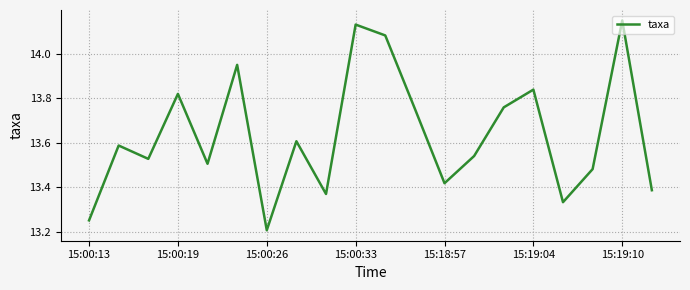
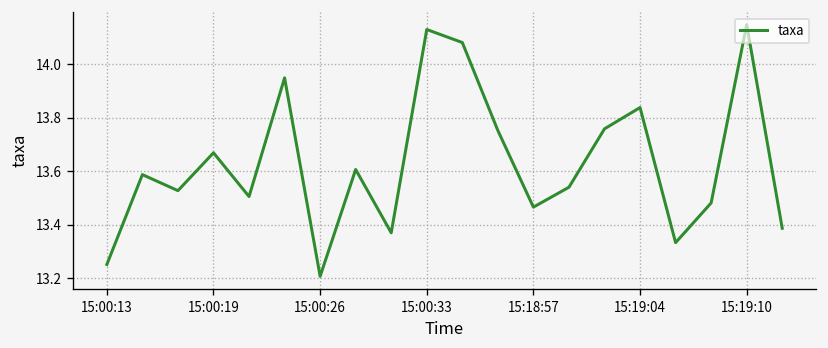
15:00:19: 13.82 -> 13.67
15:18:57: 13.42 -> 13.47
